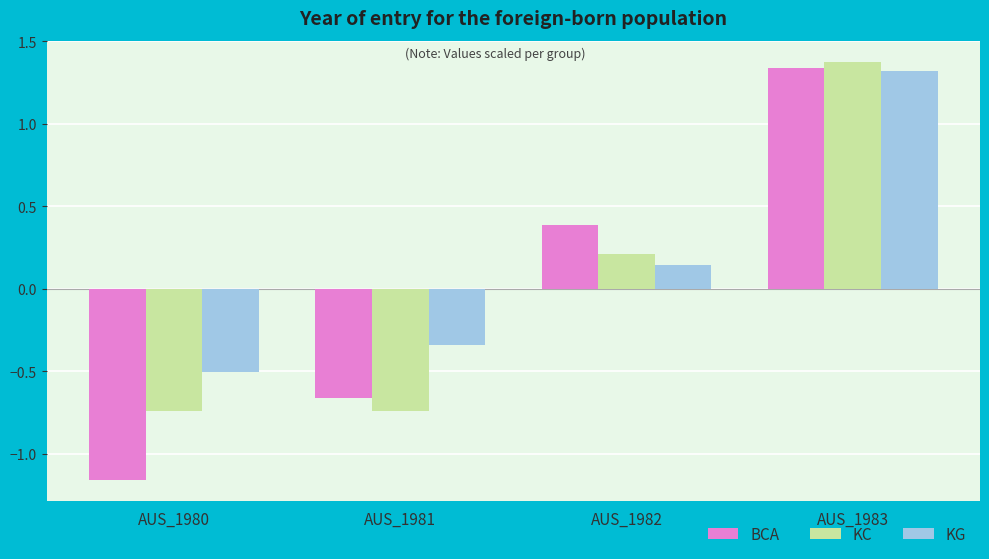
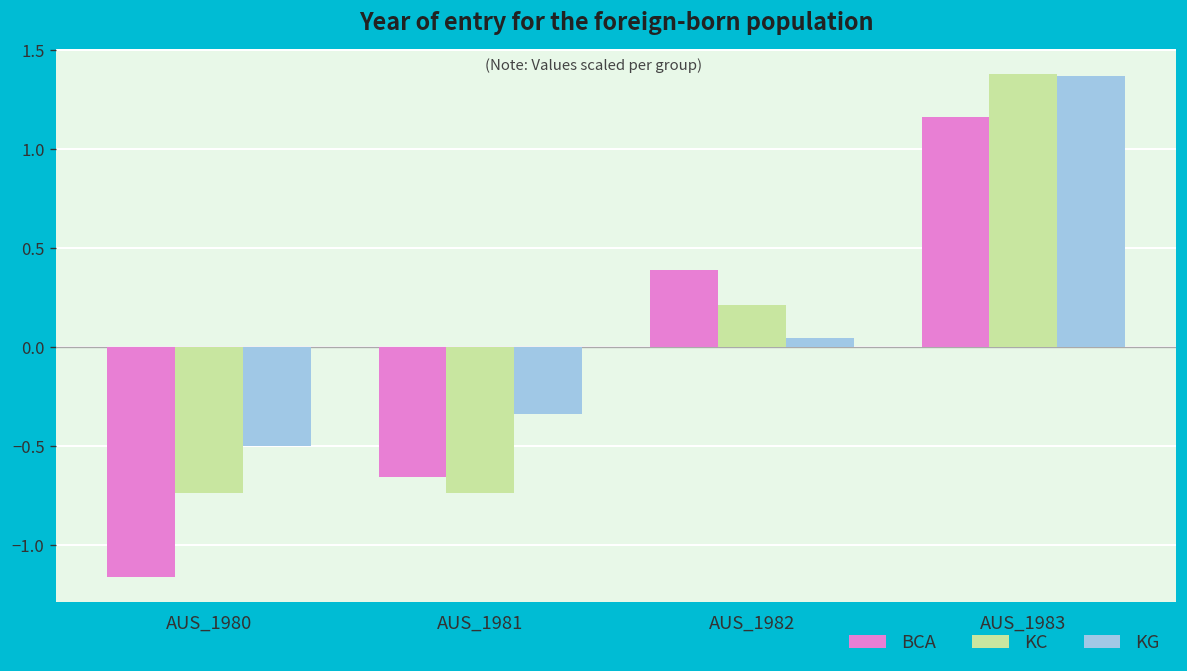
KG, AUS_1982: 0.15 -> 0.05
BCA, AUS_1983: 1.34 -> 1.16
KG, AUS_1983: 1.32 -> 1.37
